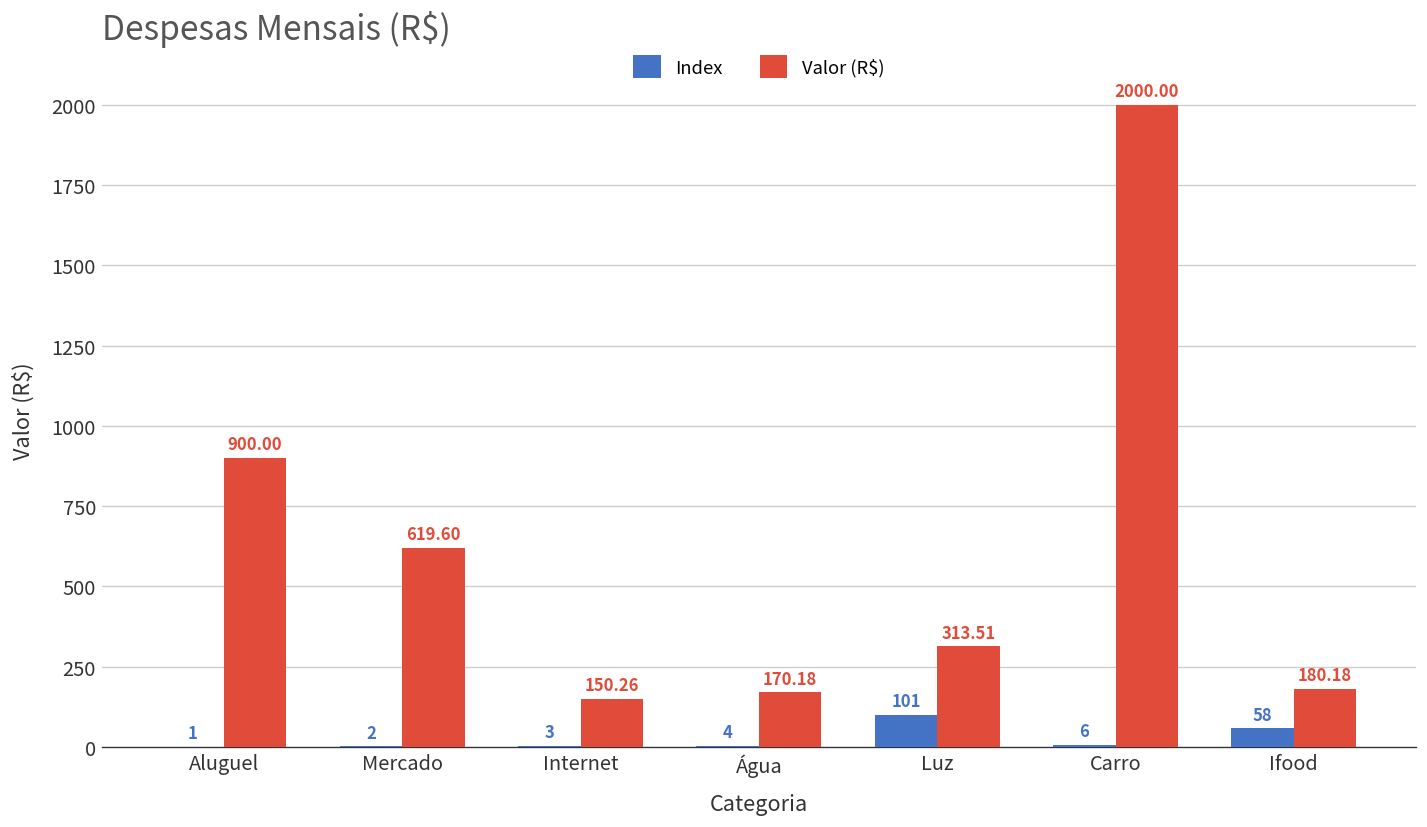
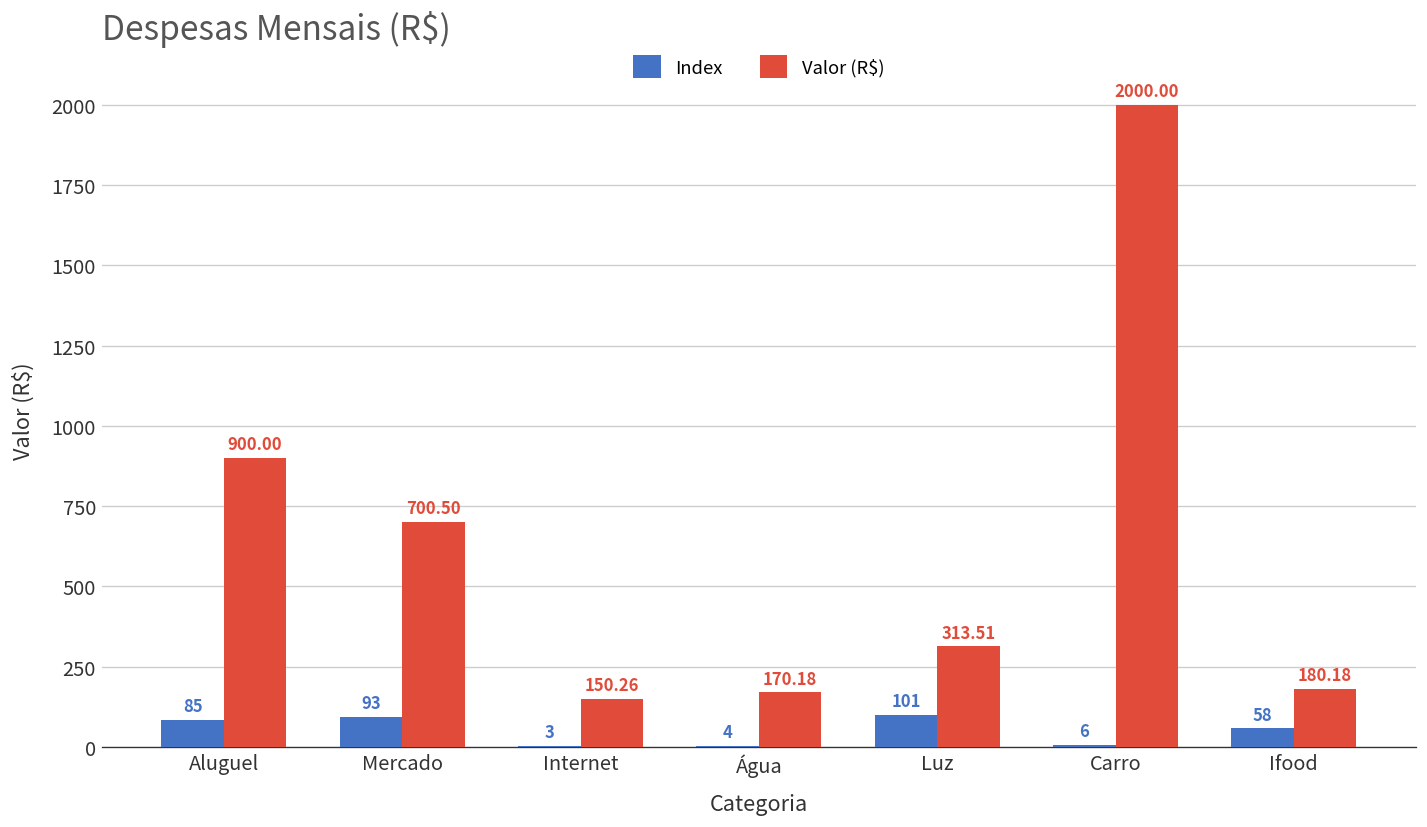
Index, Aluguel: 1 -> 85
Index, Mercado: 2 -> 93
Valor (R$), Mercado: 619.60 -> 700.50
